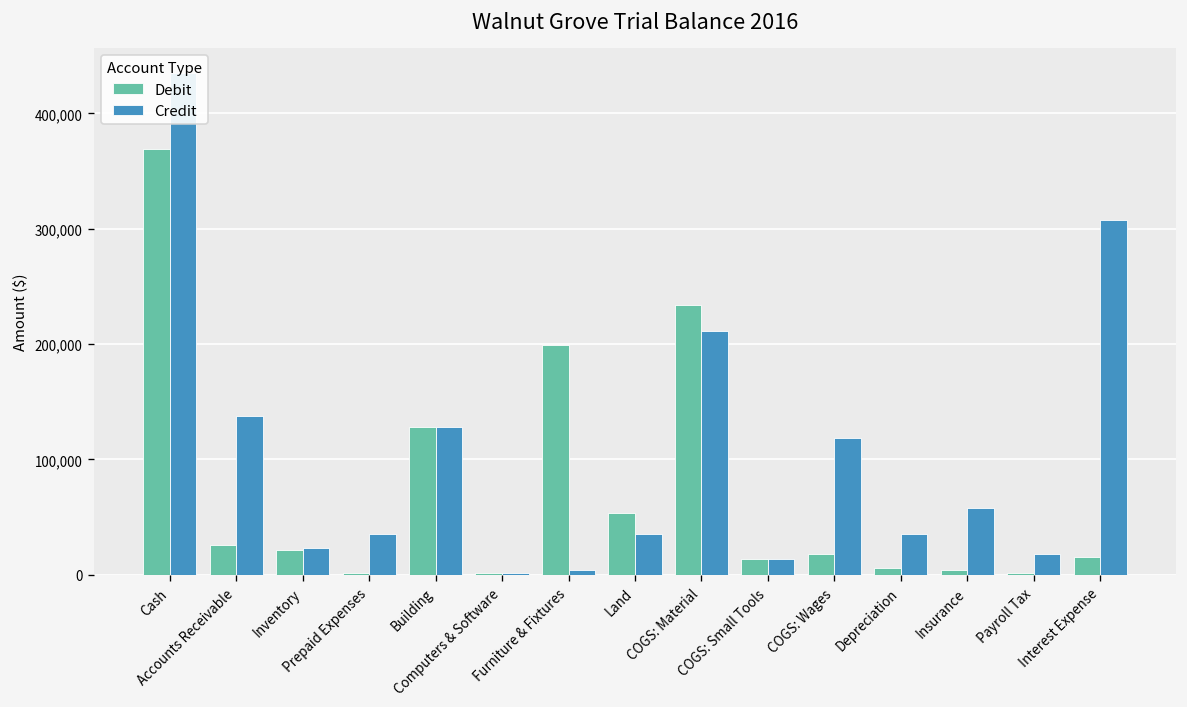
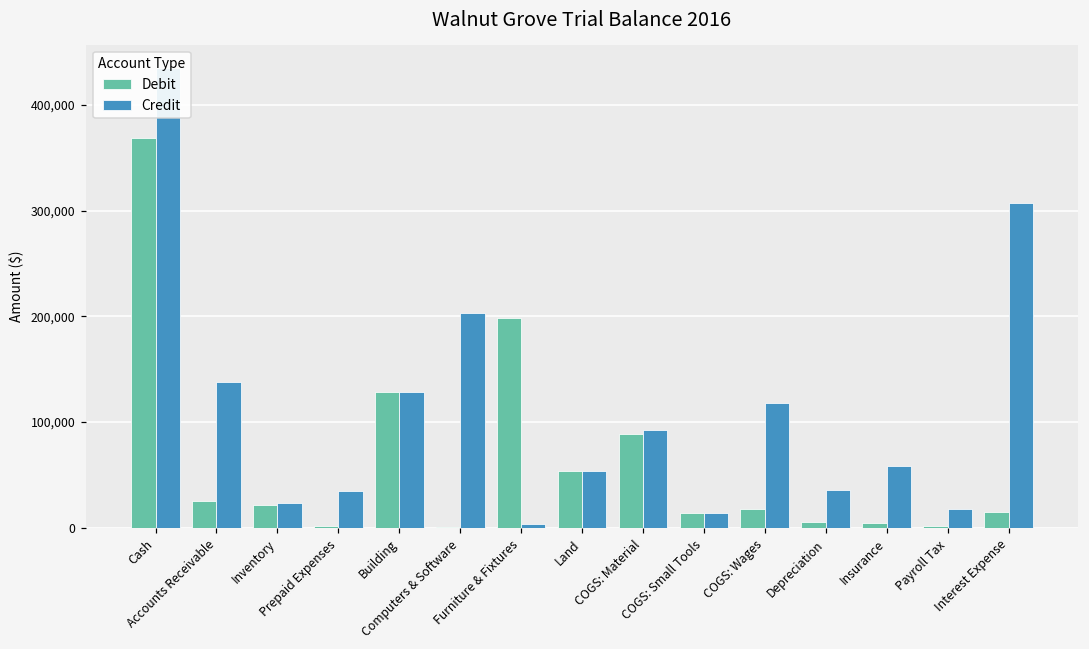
Credit, Computers & Software: 0 -> 200,000
Credit, Land: 40,000 -> 50,000
Debit, COGS: Material: 230,000 -> 90,000
Credit, COGS: Material: 210,000 -> 90,000
